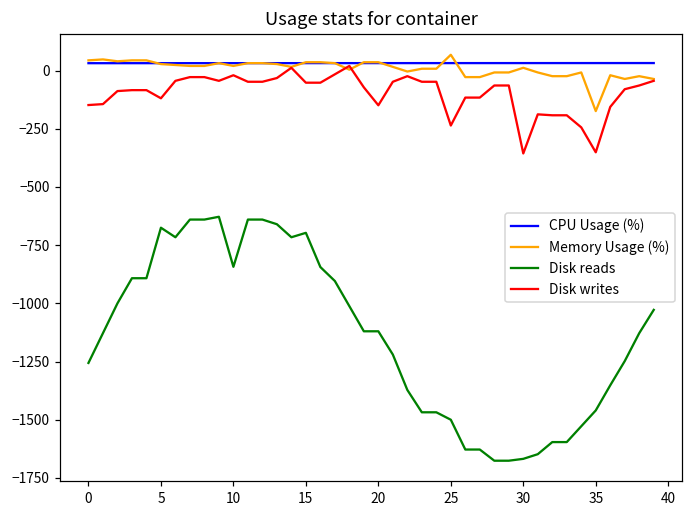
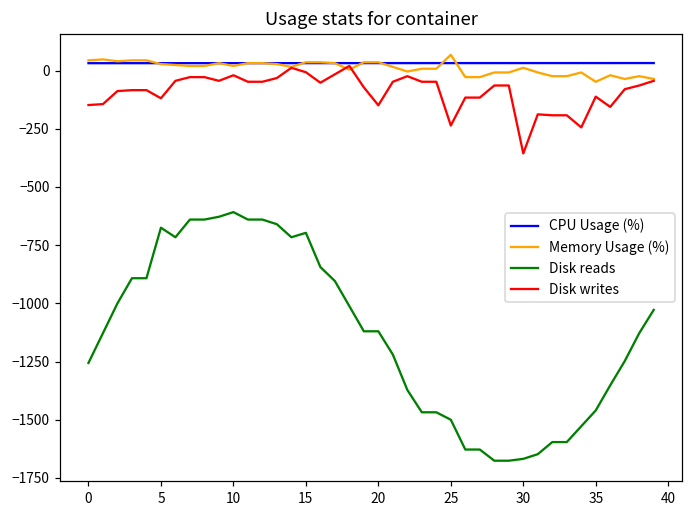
Disk reads, 10: -840 -> -610
Disk writes, 15: -50 -> -10
Memory Usage (%), 35: -170 -> -50
Disk writes, 35: -350 -> -110
